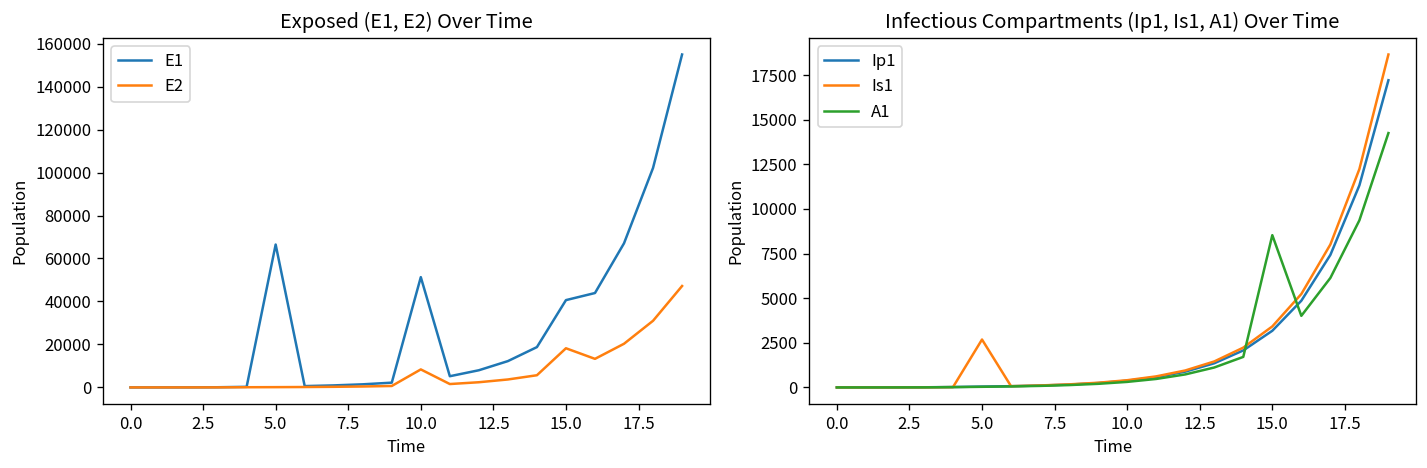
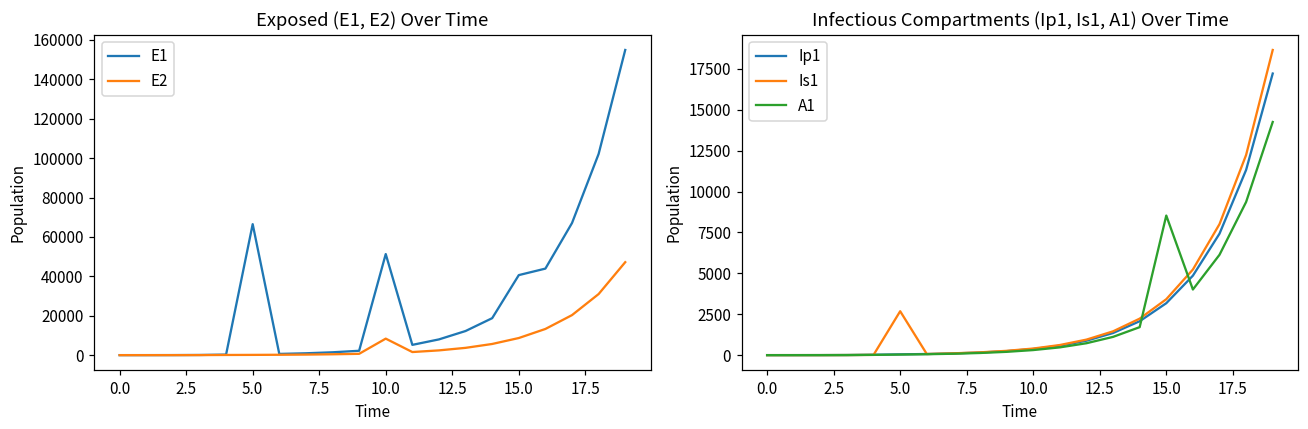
Exposed (E1, E2) Over Time, E2, 15.0: 18000 -> 9000
